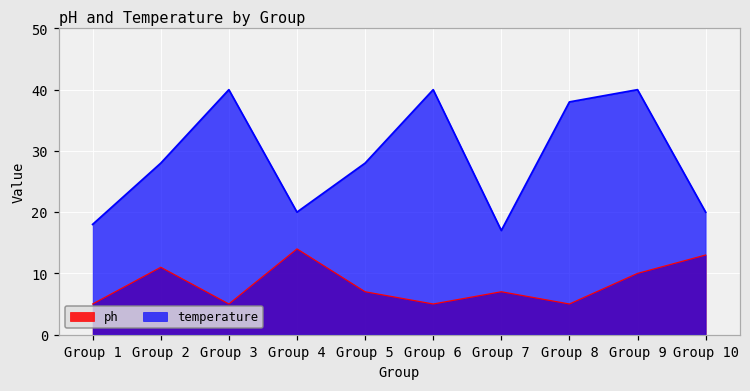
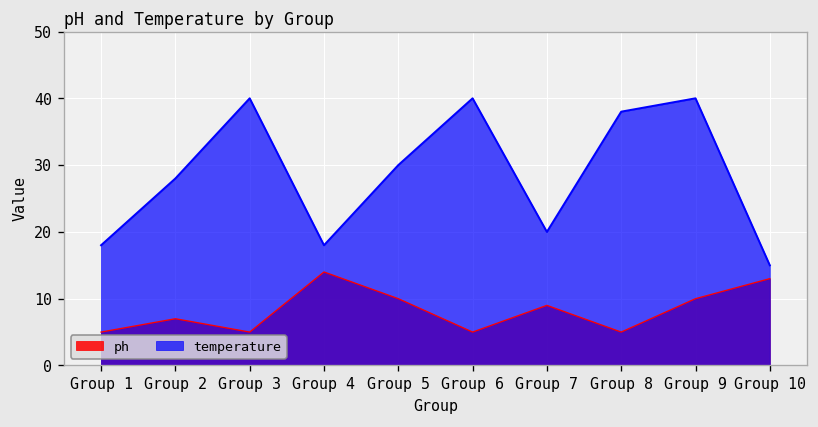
ph, Group 2: 11 -> 7
temperature, Group 4: 20 -> 18
ph, Group 5: 7 -> 10
temperature, Group 5: 28 -> 30
ph, Group 7: 7 -> 9
temperature, Group 7: 17 -> 20
temperature, Group 10: 20 -> 15
